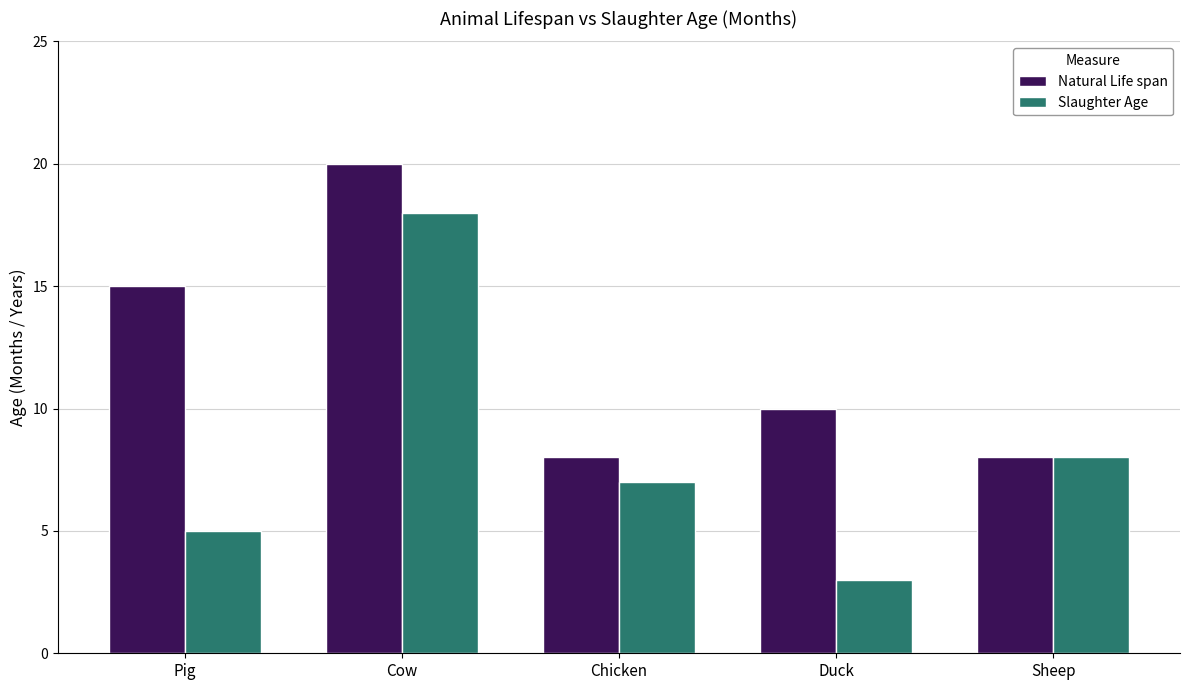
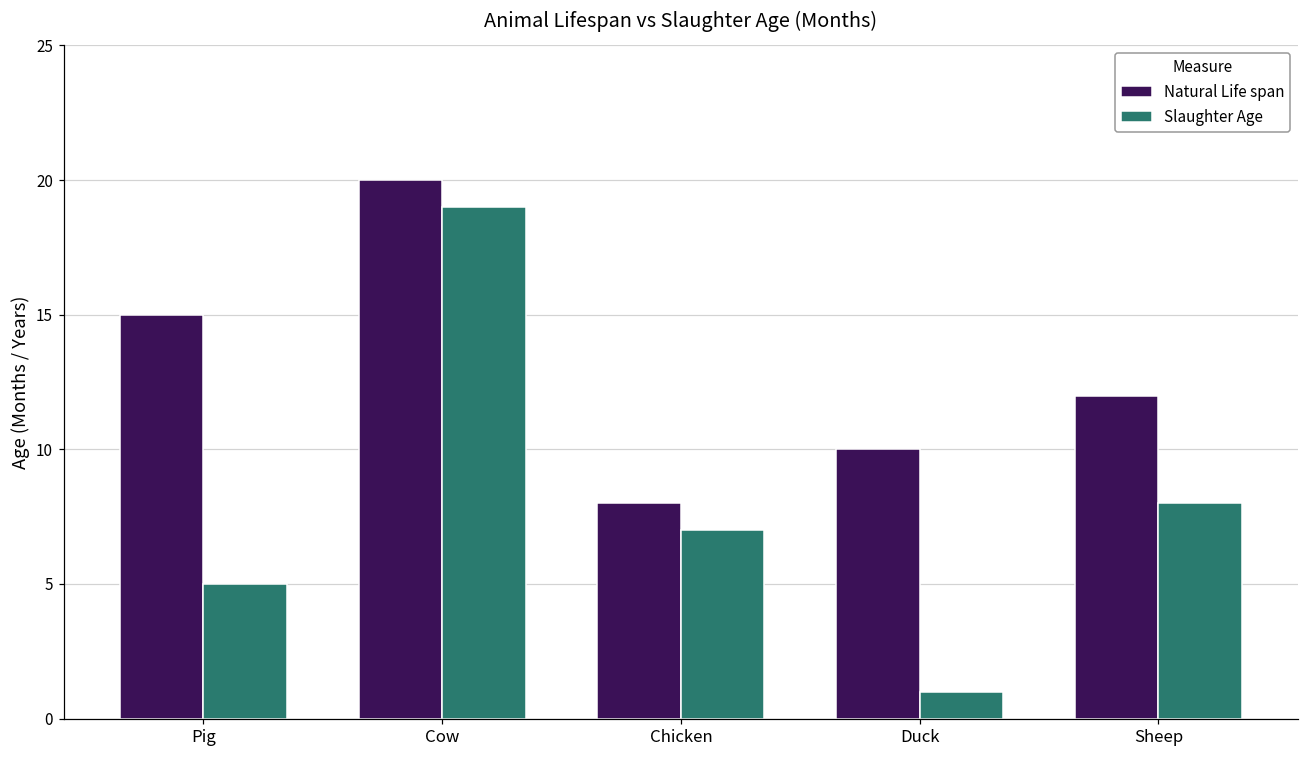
Slaughter Age, Cow: 18 -> 19
Slaughter Age, Duck: 3 -> 1
Natural Life span, Sheep: 8 -> 12
